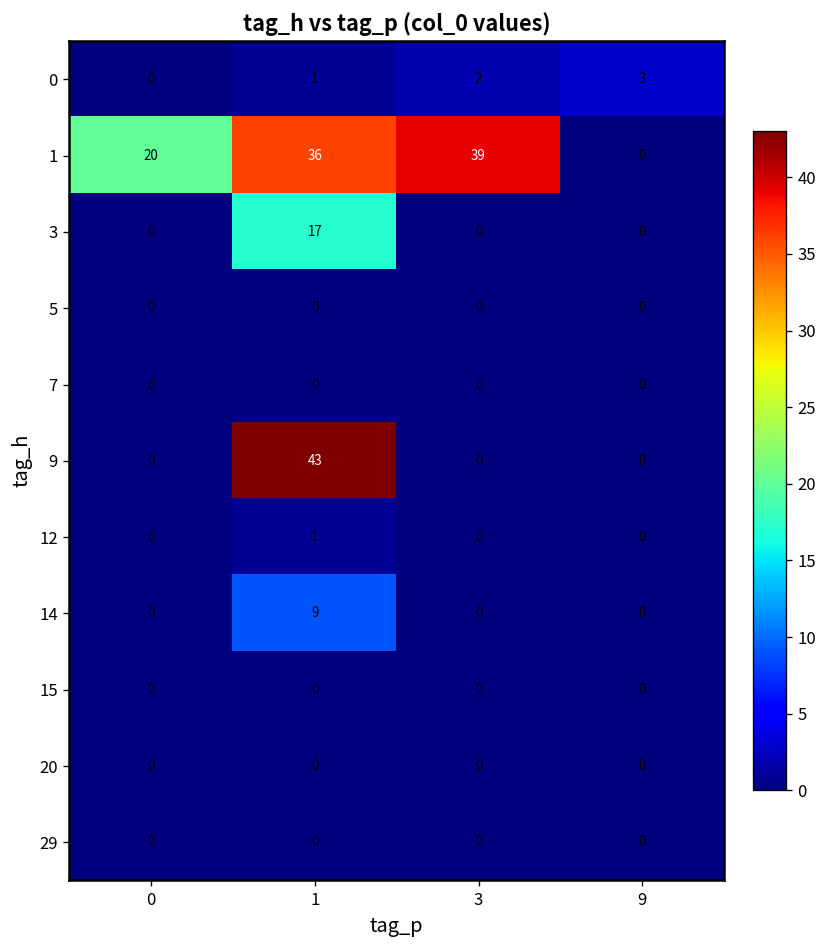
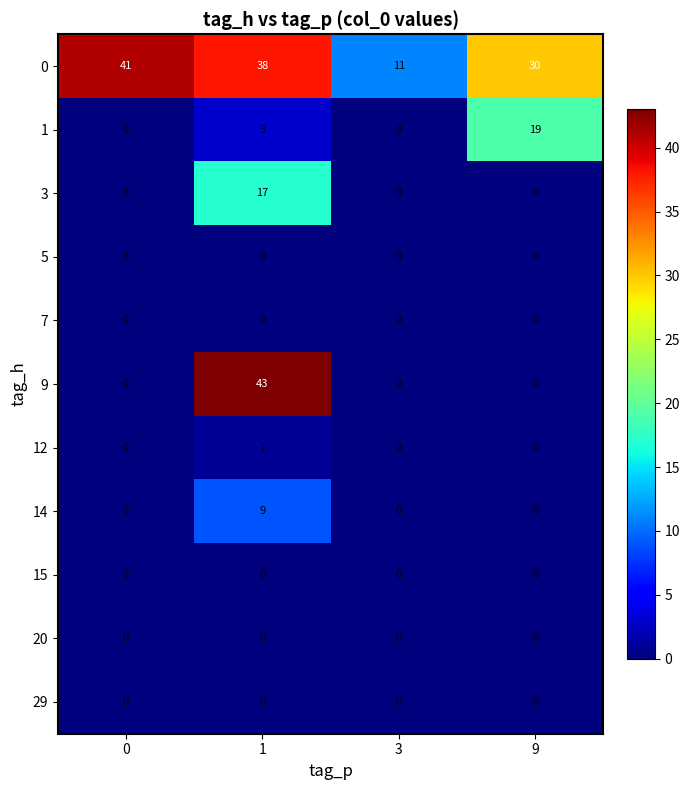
0, 0: 0 -> 41
0, 1: 1 -> 38
0, 3: 2 -> 11
0, 9: 3 -> 30
1, 0: 20 -> 0
1, 1: 36 -> 3
1, 3: 39 -> 0
1, 9: 0 -> 19
